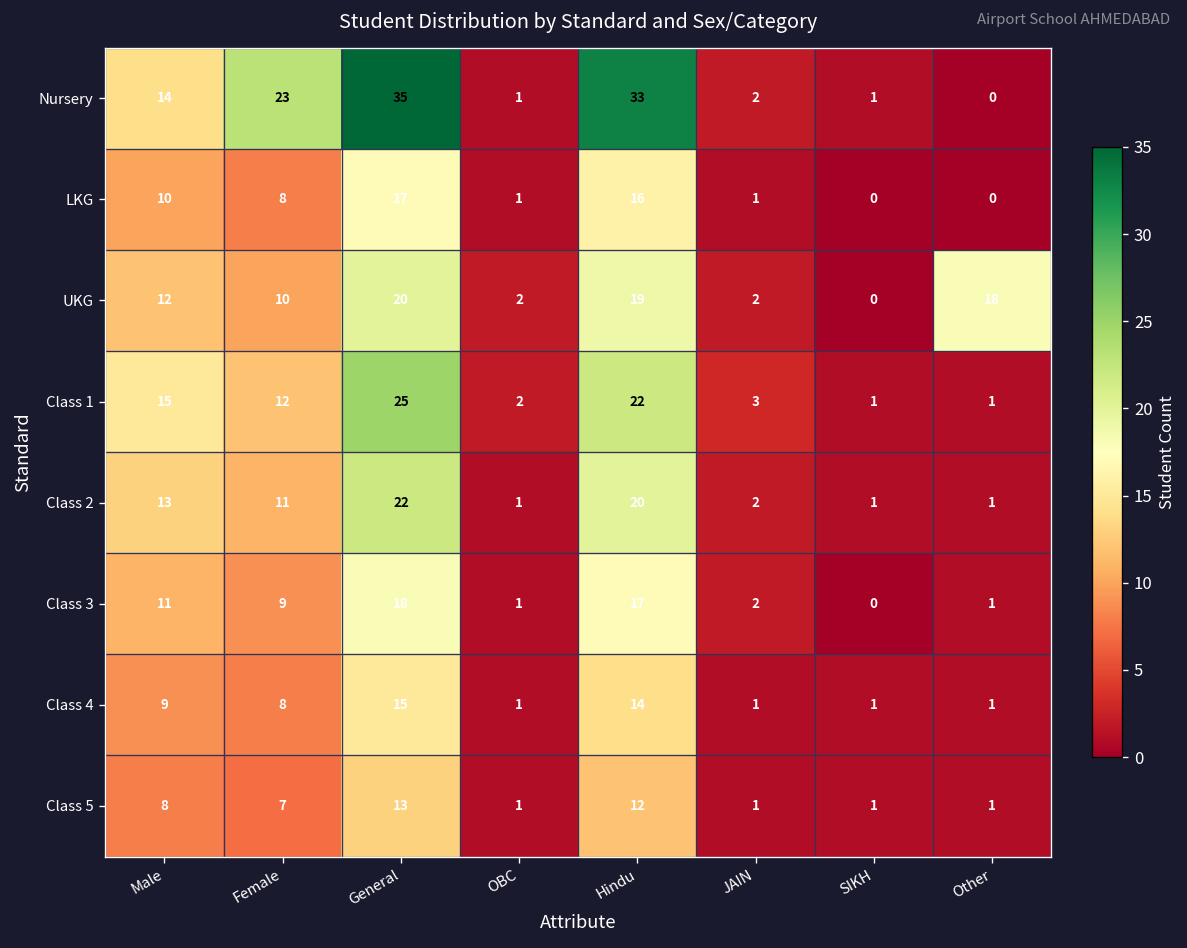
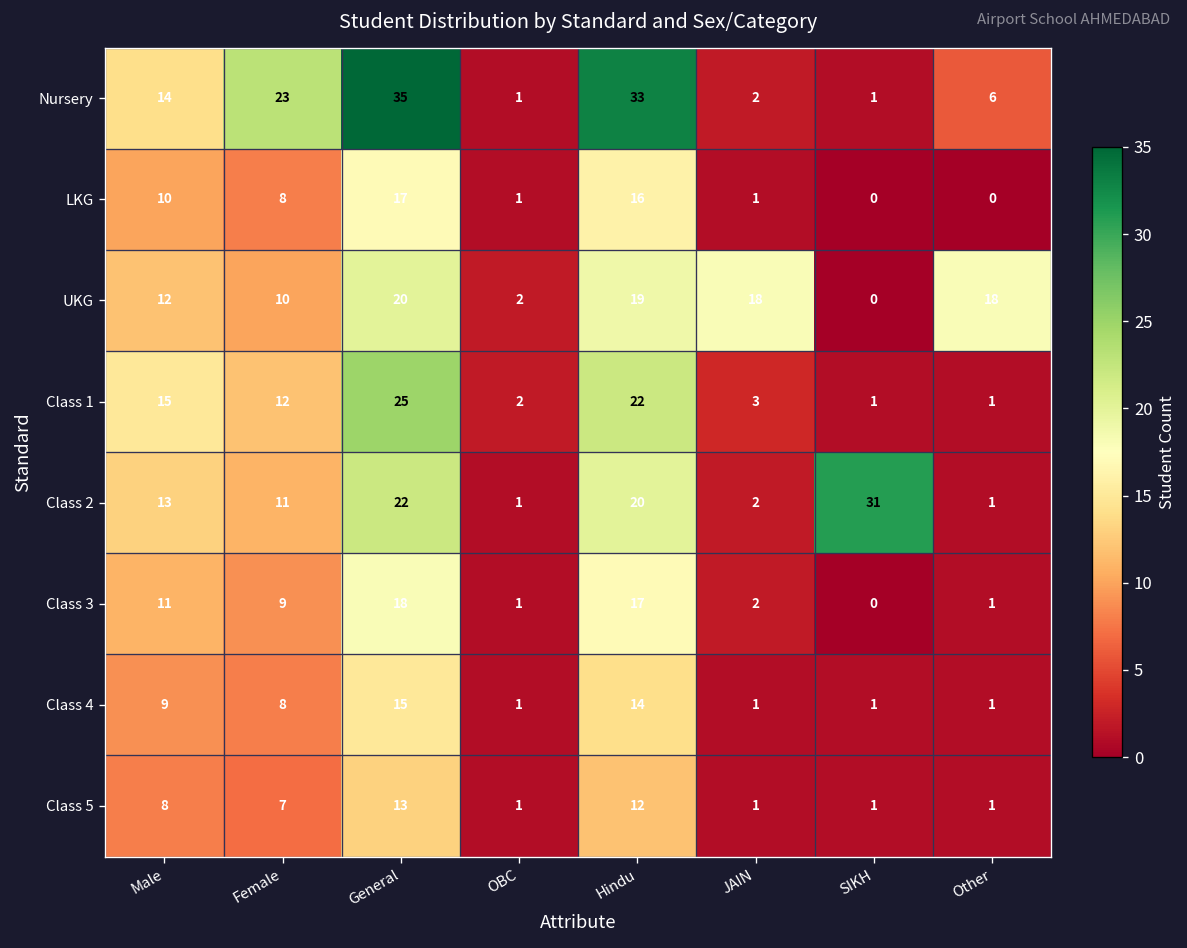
Nursery, Other: 0 -> 6
UKG, JAIN: 2 -> 18
Class 2, SIKH: 1 -> 31
